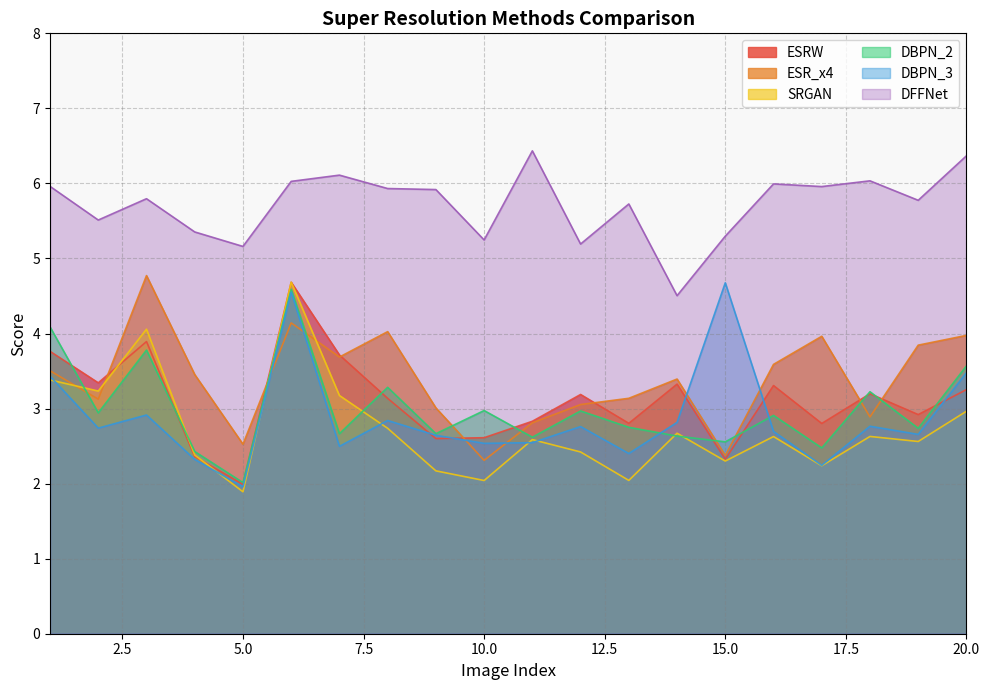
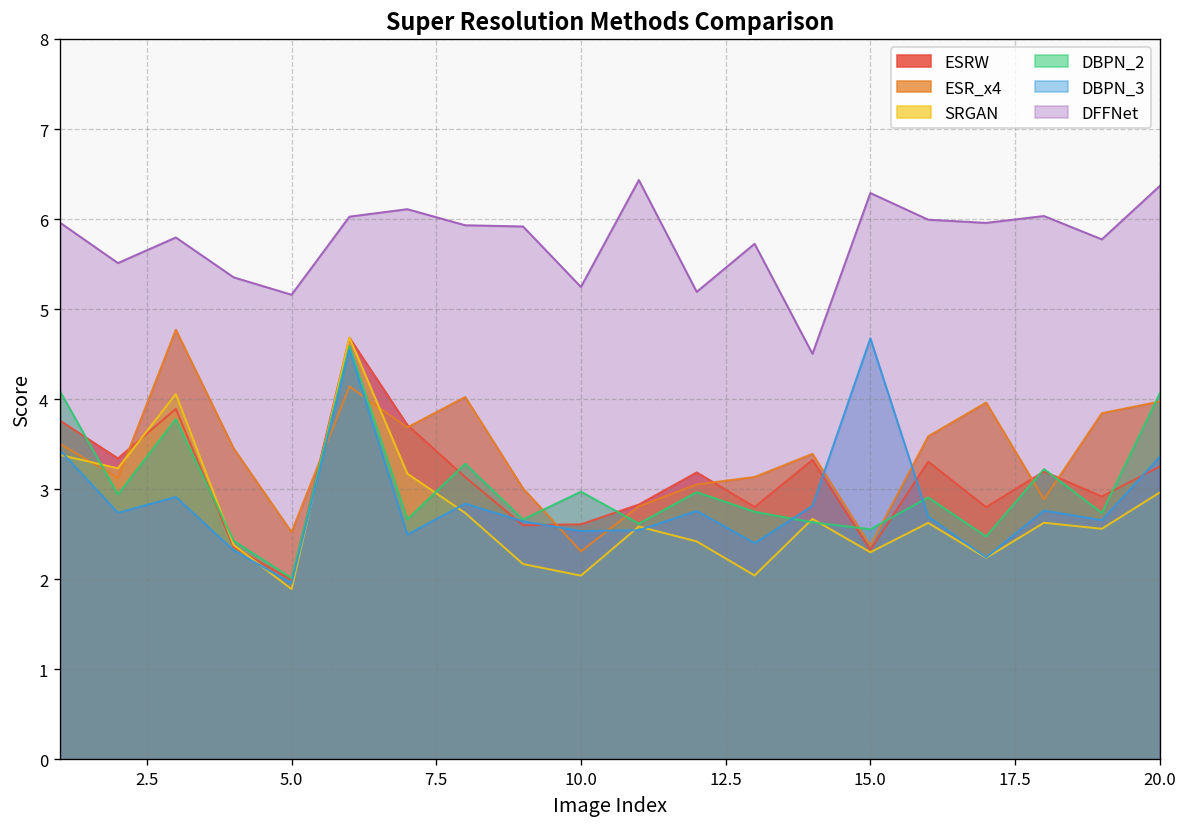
DFFNet, 15.0: 5.3 -> 6.3
DBPN_2, 20.0: 3.6 -> 4.1
DBPN_3, 20.0: 3.5 -> 3.4
